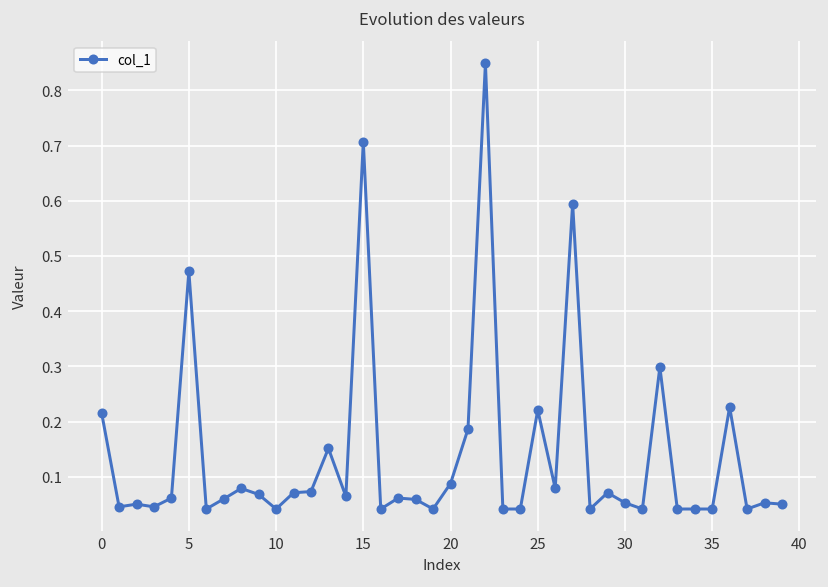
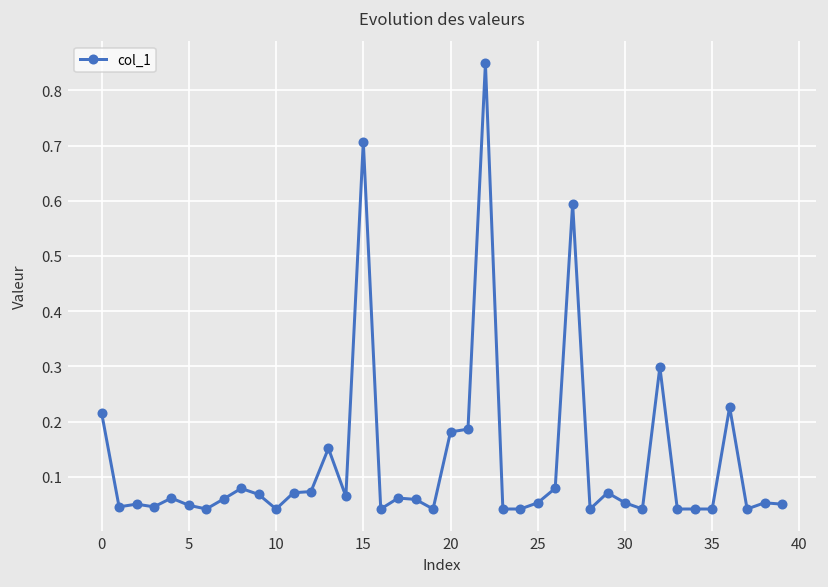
5: 0.47 -> 0.05
20: 0.09 -> 0.18
25: 0.22 -> 0.05
